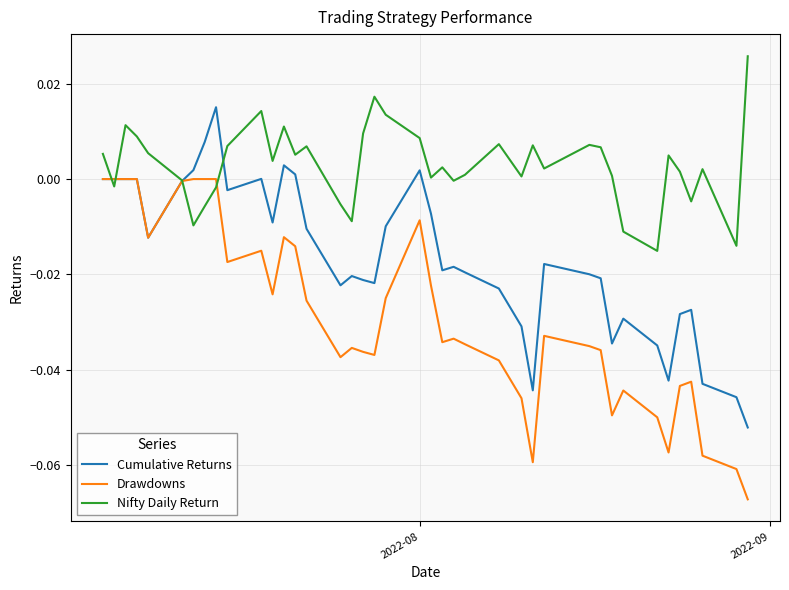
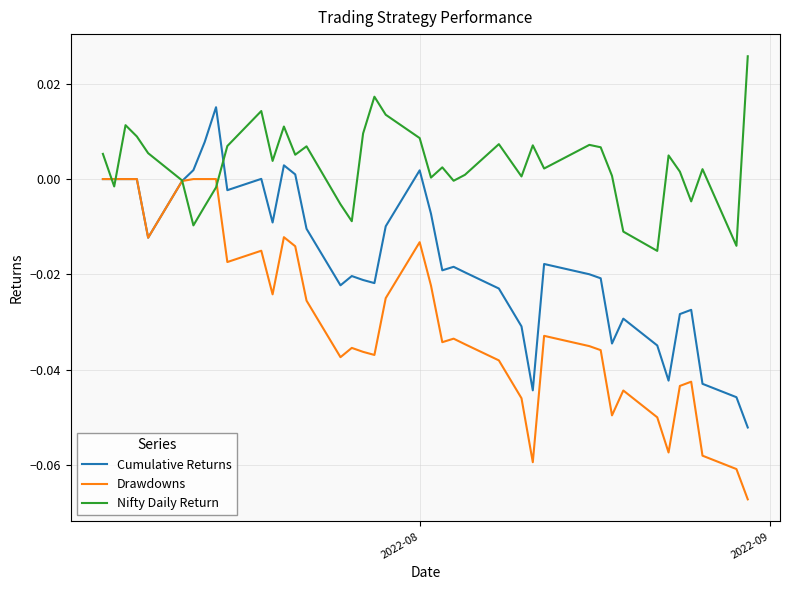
Drawdowns, 2022-08: -0.009 -> -0.013
